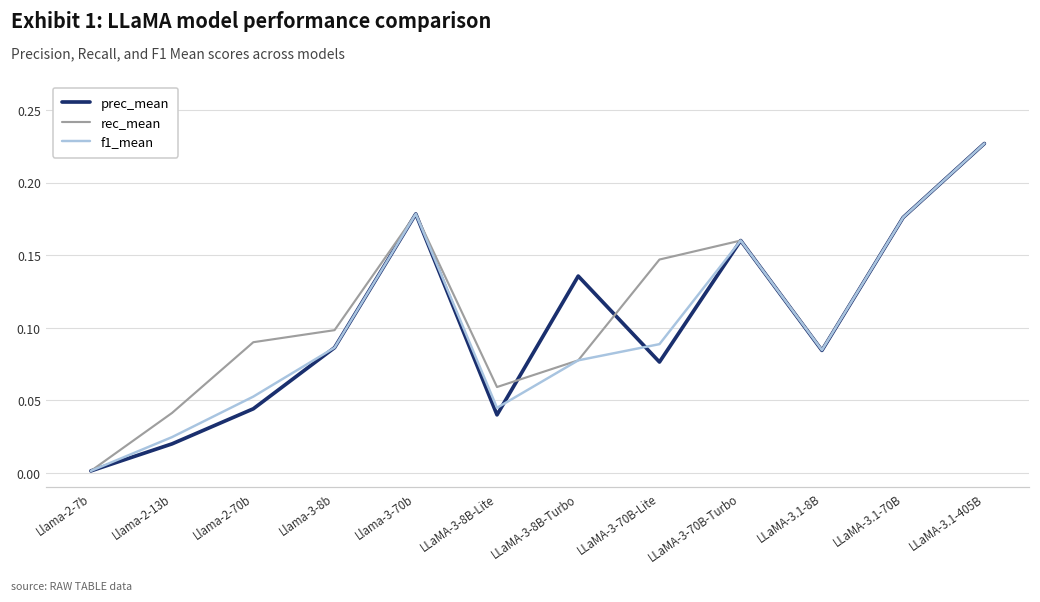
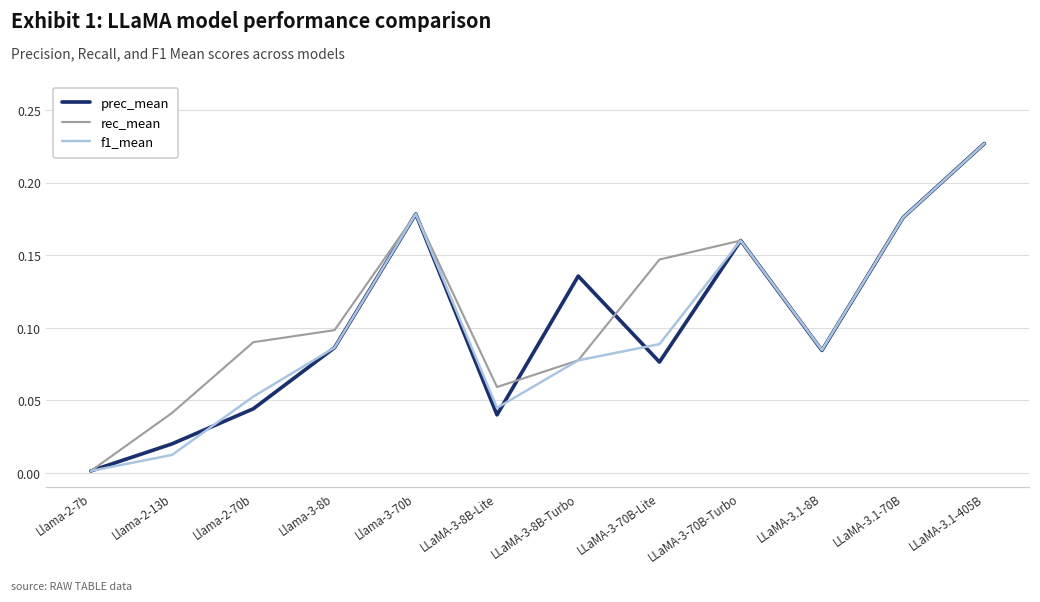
f1_mean, Llama-2-13b: 0.025 -> 0.012
